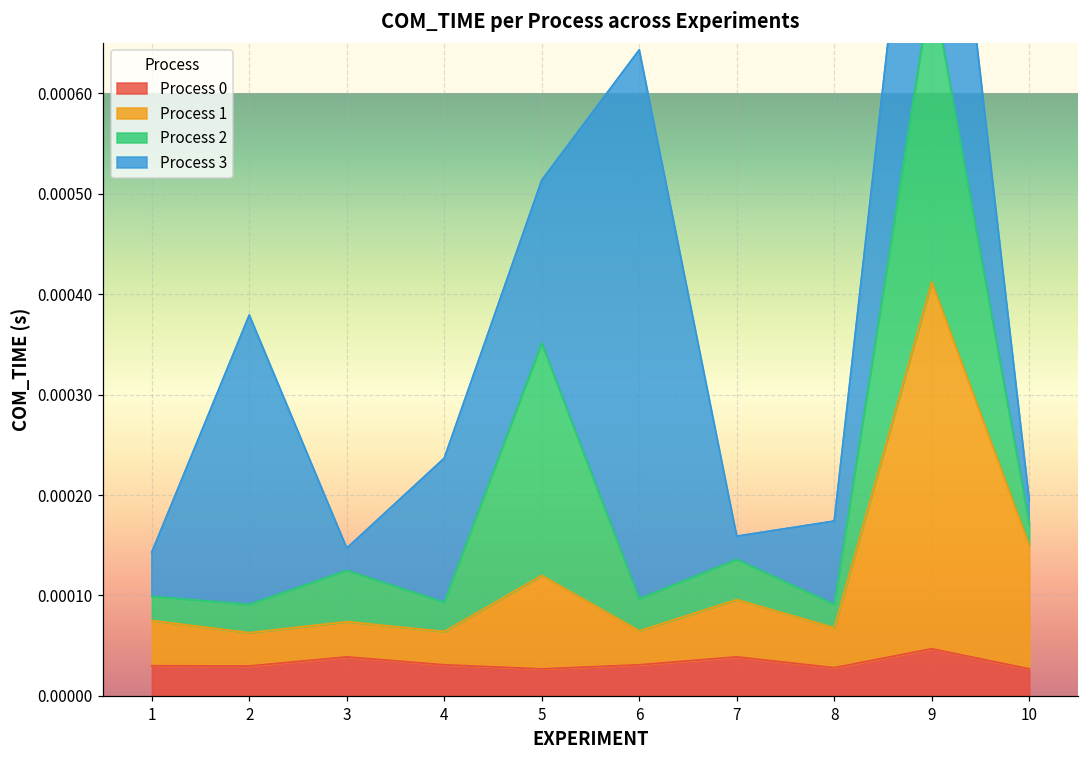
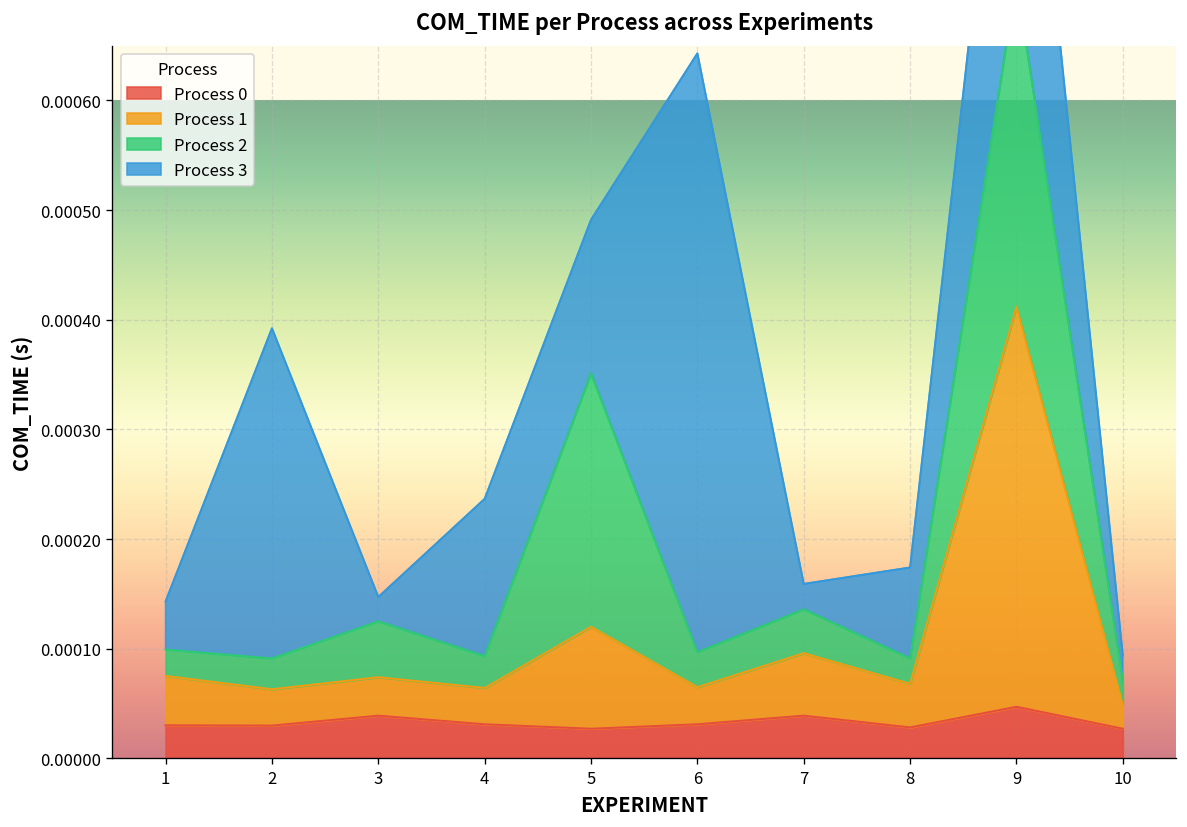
Process 3, 2: 0.00029 -> 0.00030
Process 3, 5: 0.00016 -> 0.00014
Process 1, 10: 0.00012 -> 0.00002
